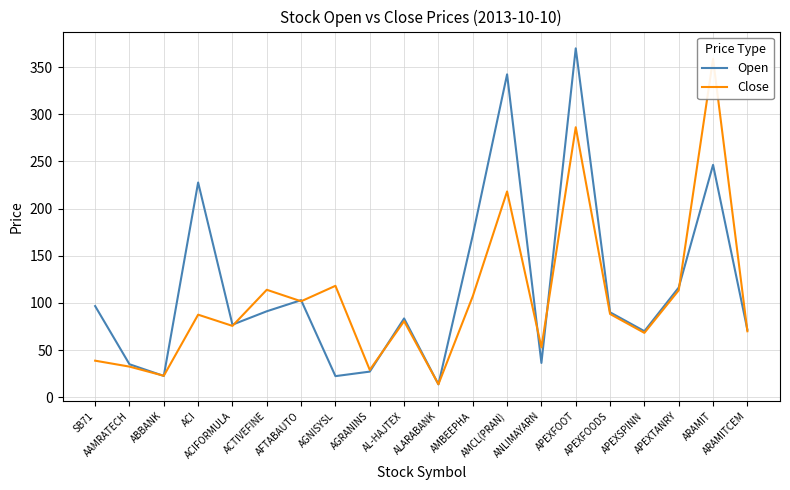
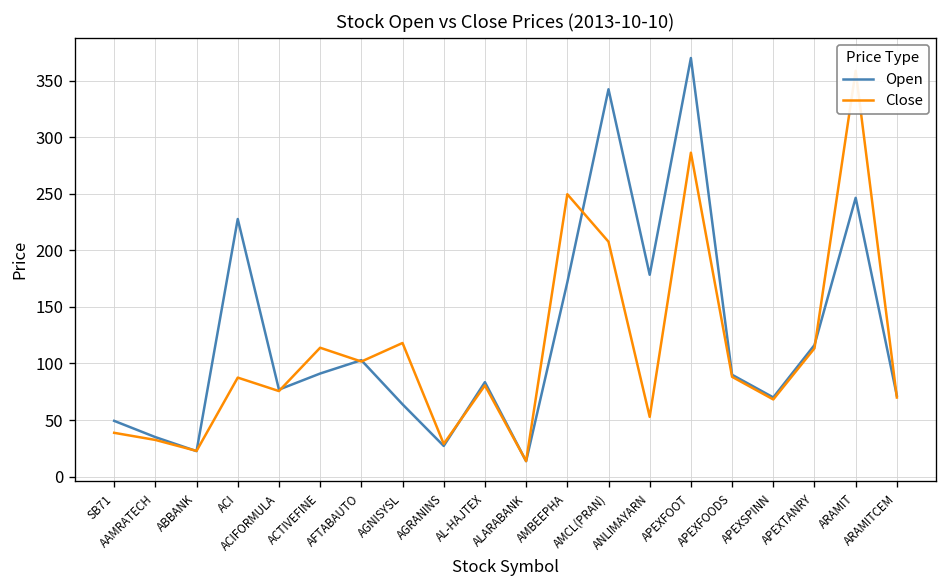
Open, SB71: 100 -> 50
Open, AGNISYSL: 20 -> 60
Close, AMBEEPHA: 110 -> 250
Close, AMCL(PRAN): 220 -> 210
Open, ANLIMAYARN: 40 -> 180
